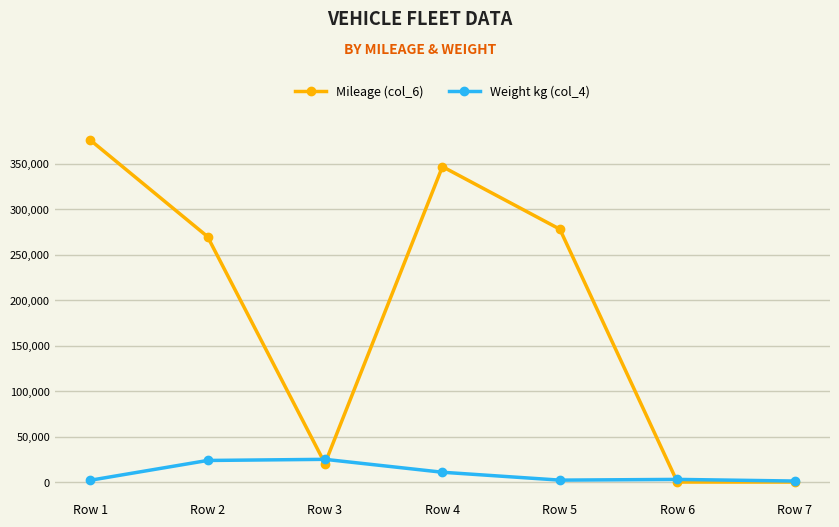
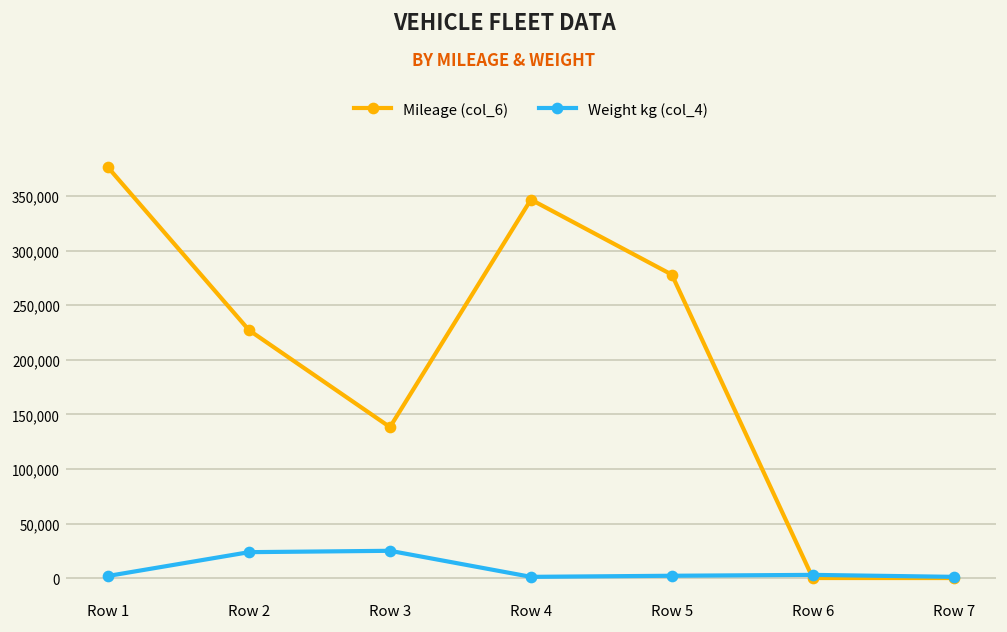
Mileage (col_6), Row 2: 270,000 -> 230,000
Mileage (col_6), Row 3: 20,000 -> 140,000
Weight kg (col_4), Row 4: 10,000 -> 0
